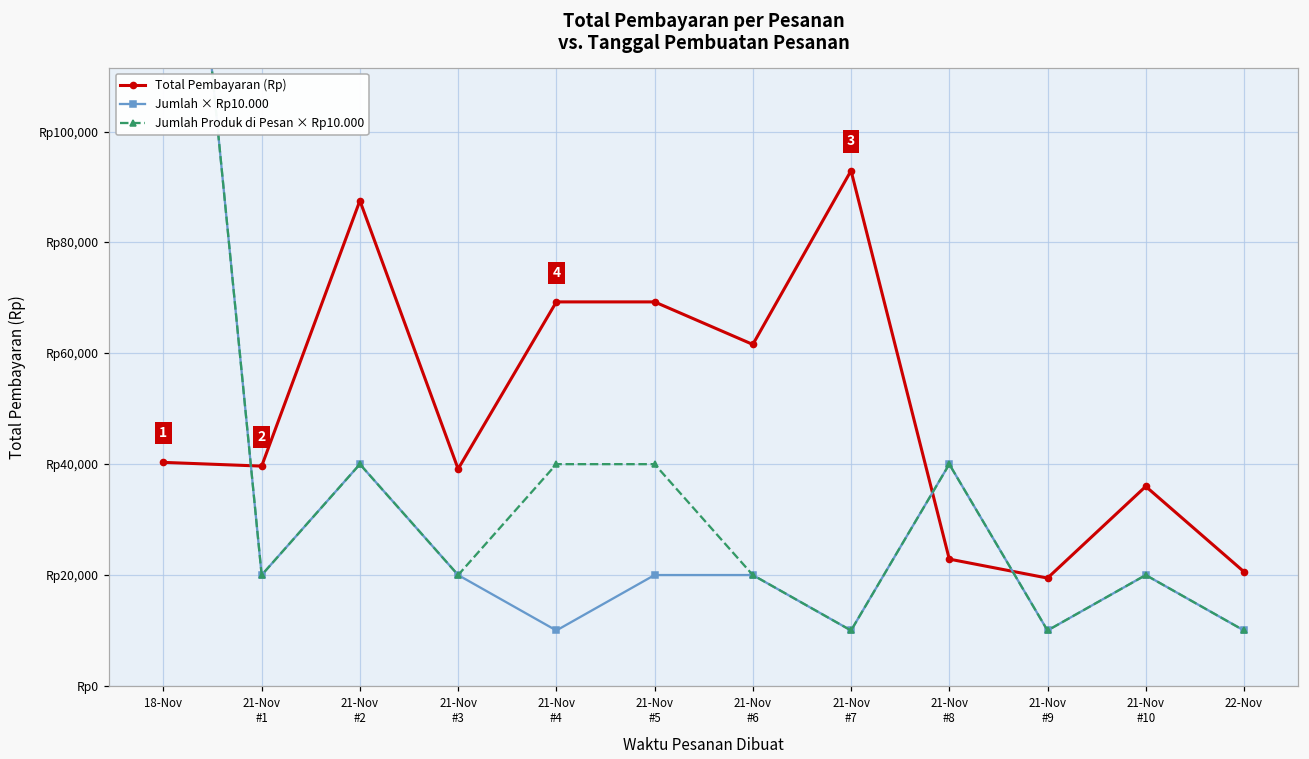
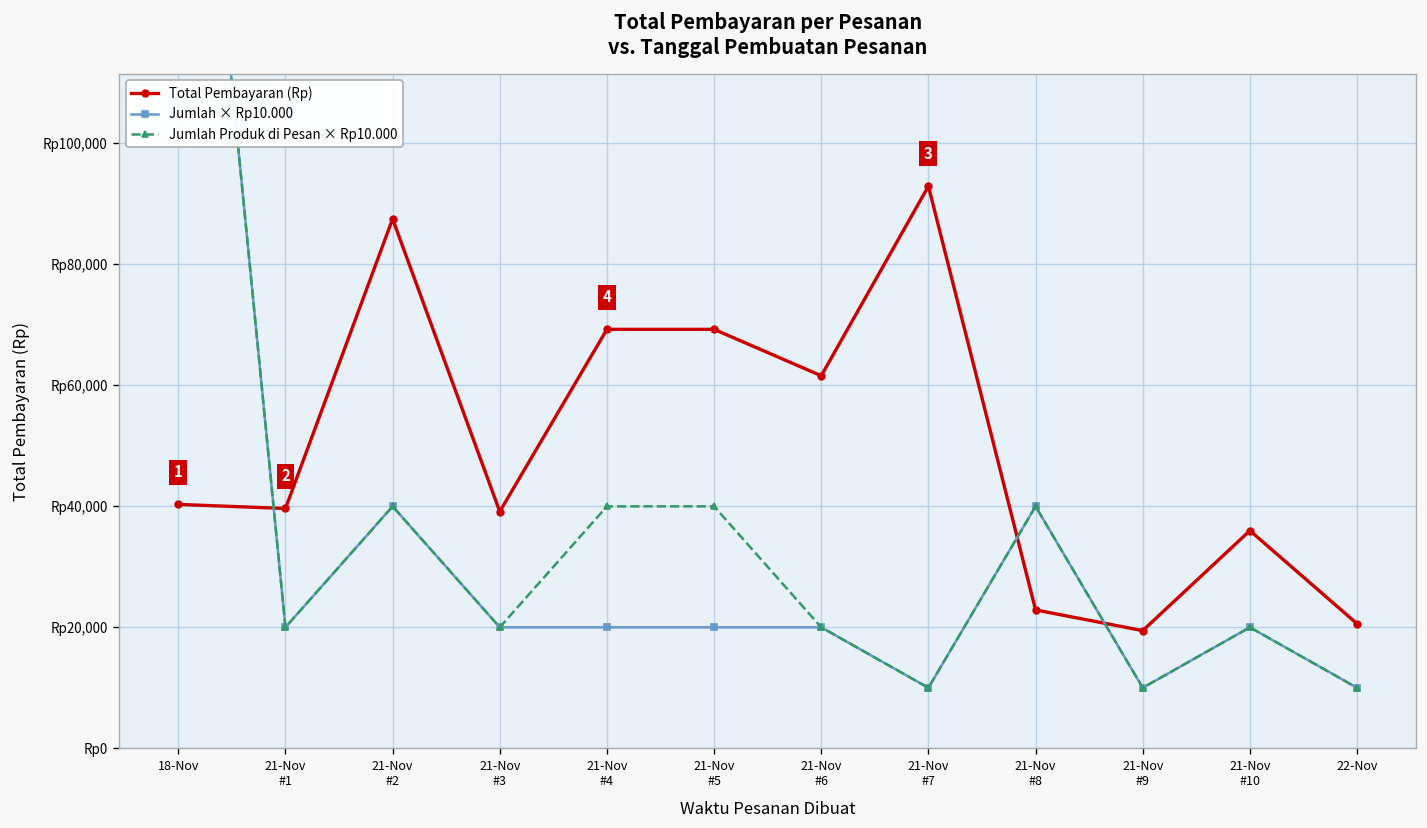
Jumlah × Rp10.000, 21-Nov #4: Rp10,000 -> Rp20,000
